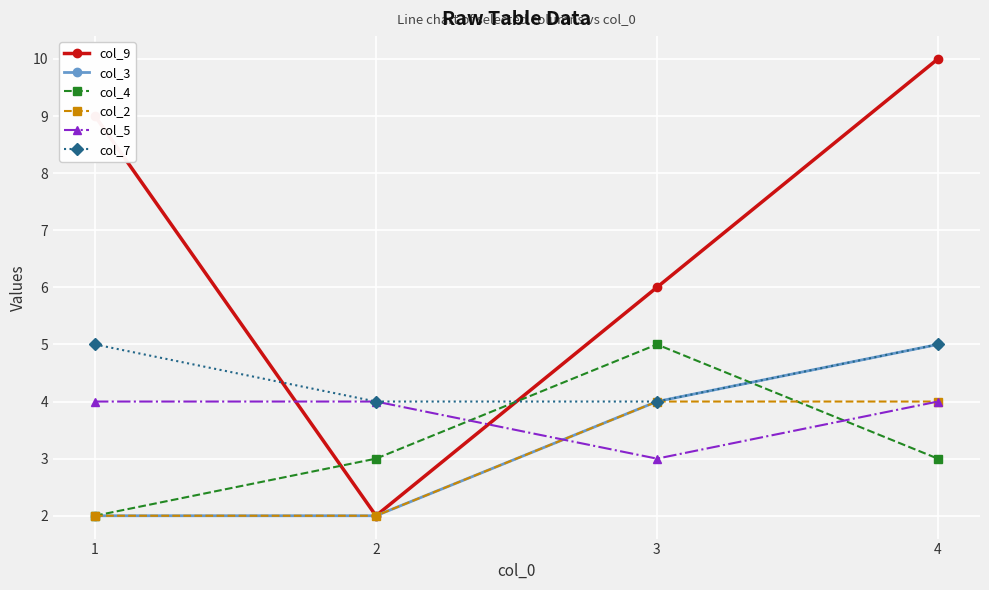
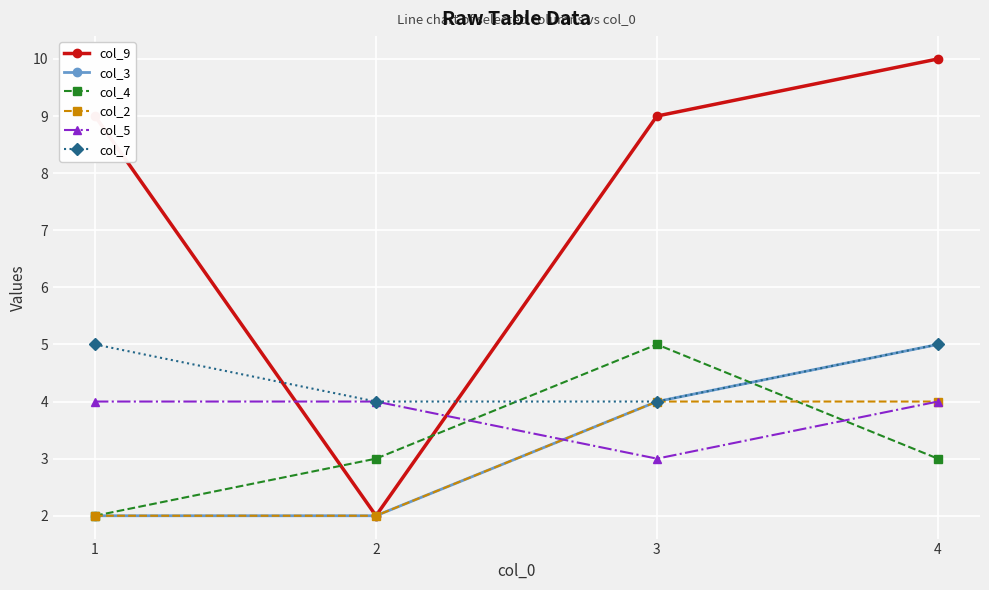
col_9, 3: 6 -> 9
